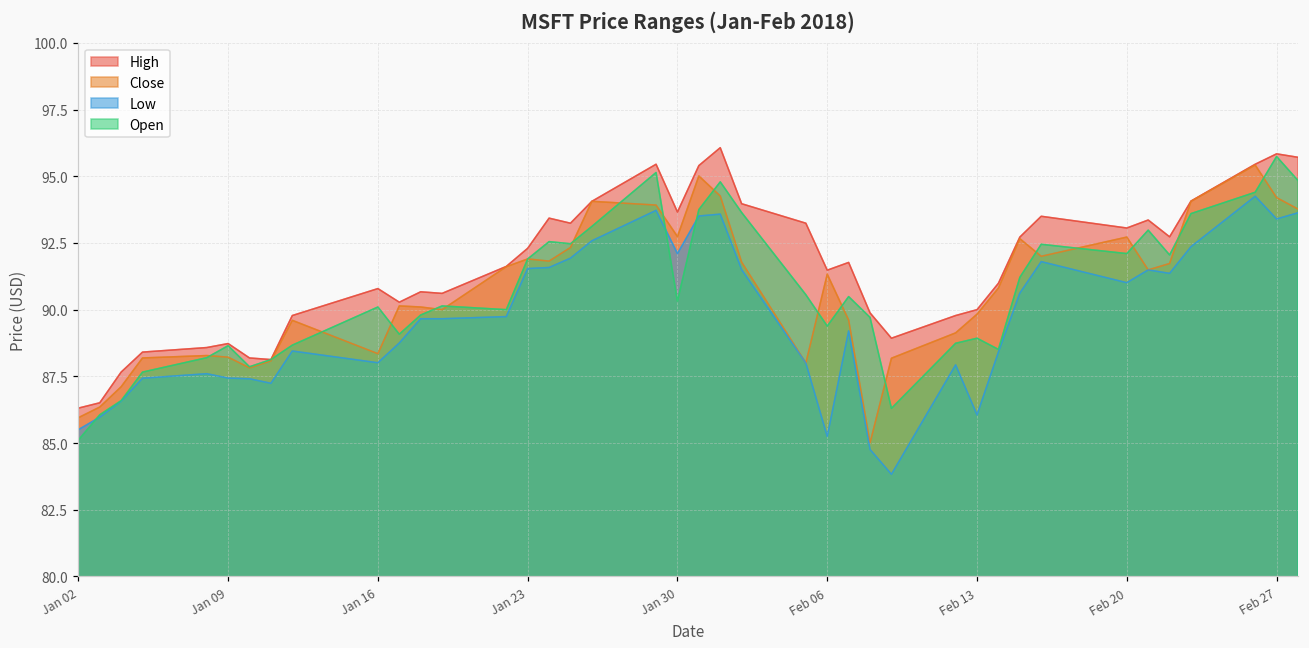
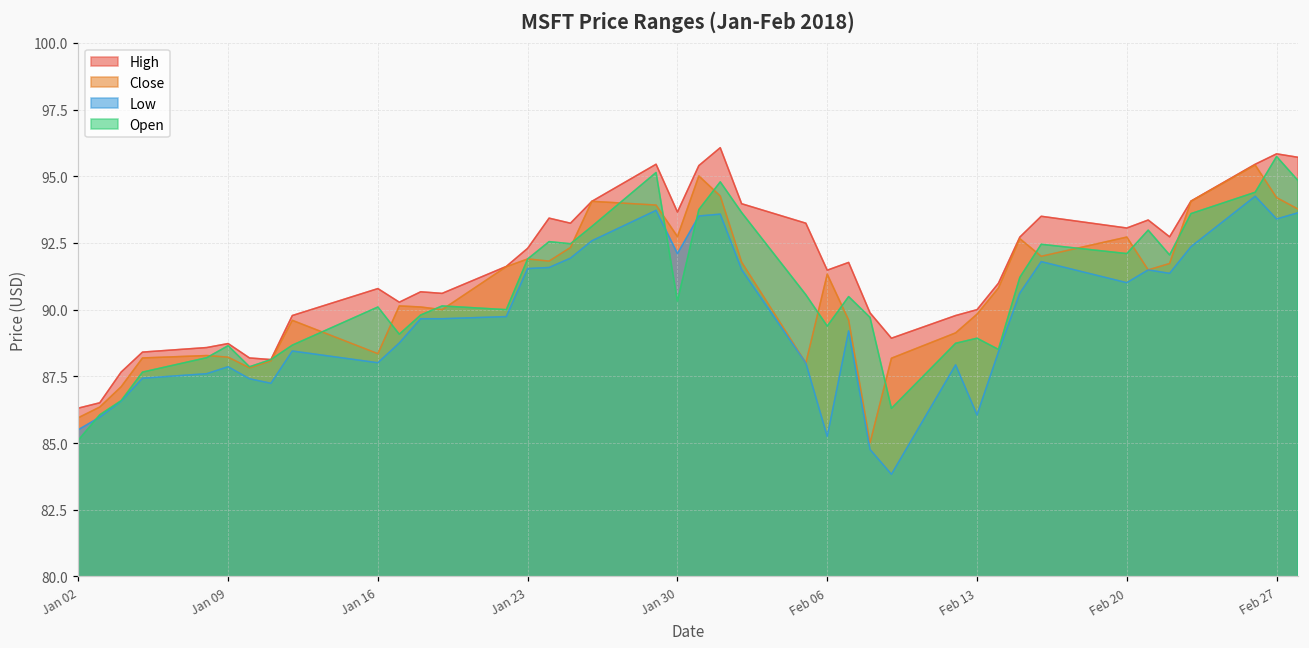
Low, Jan 09: 87.4 -> 87.9
